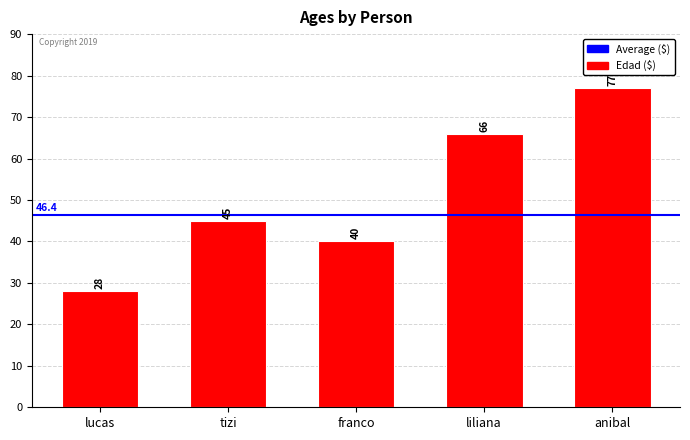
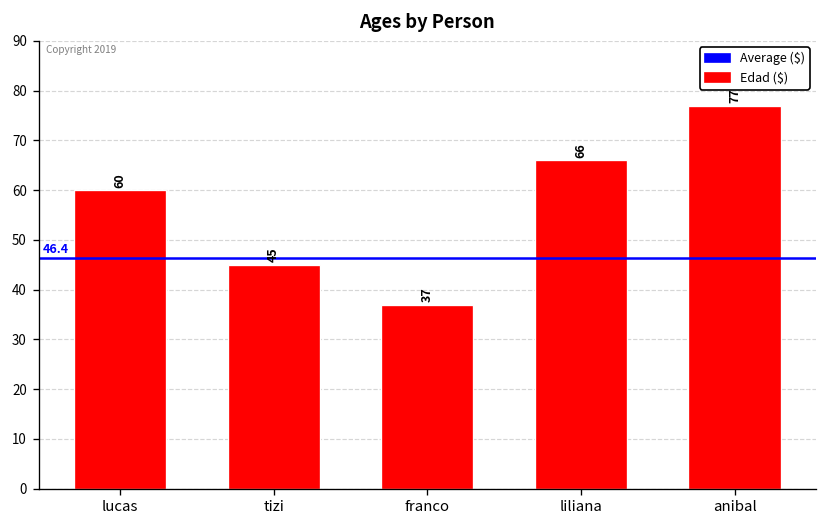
lucas: 28 -> 60
franco: 40 -> 37
